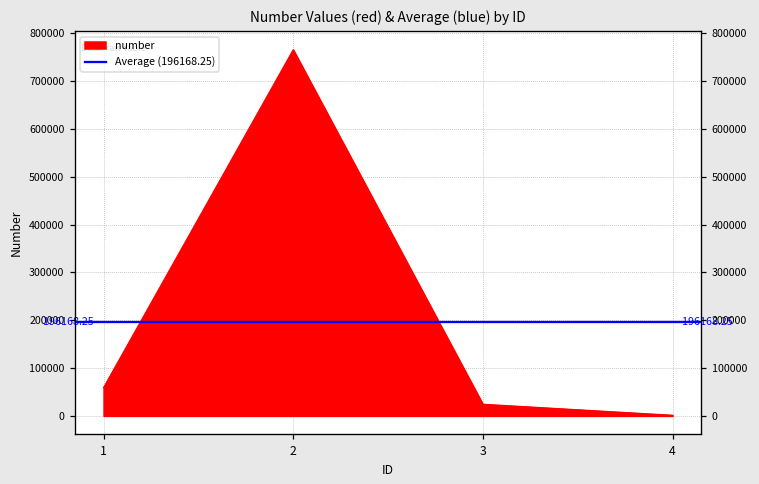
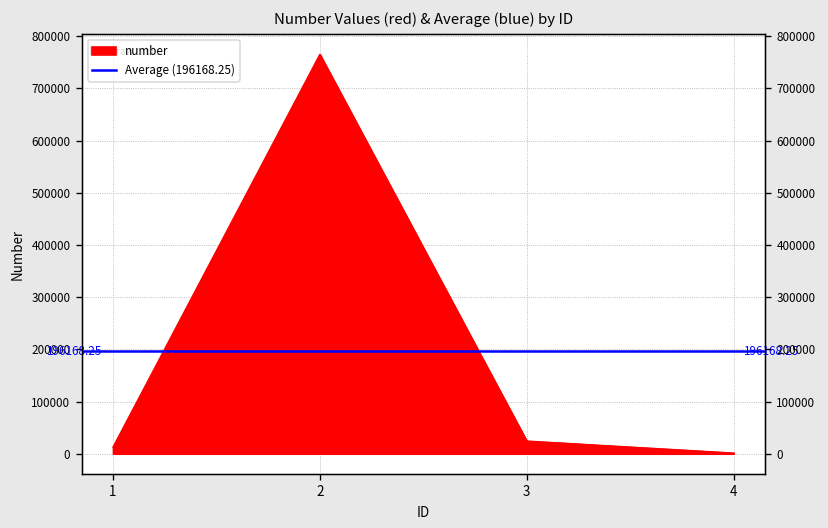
1: 60000 -> 10000
